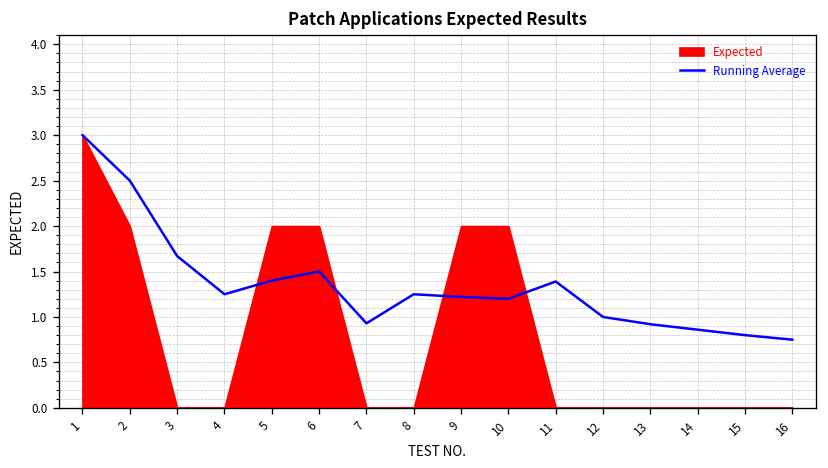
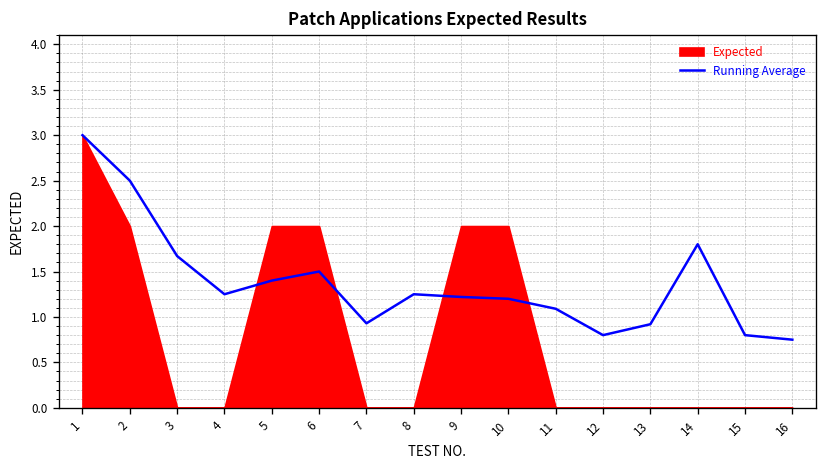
Running Average, 11: 1.4 -> 1.1
Running Average, 12: 1.0 -> 0.8
Running Average, 14: 0.9 -> 1.8
